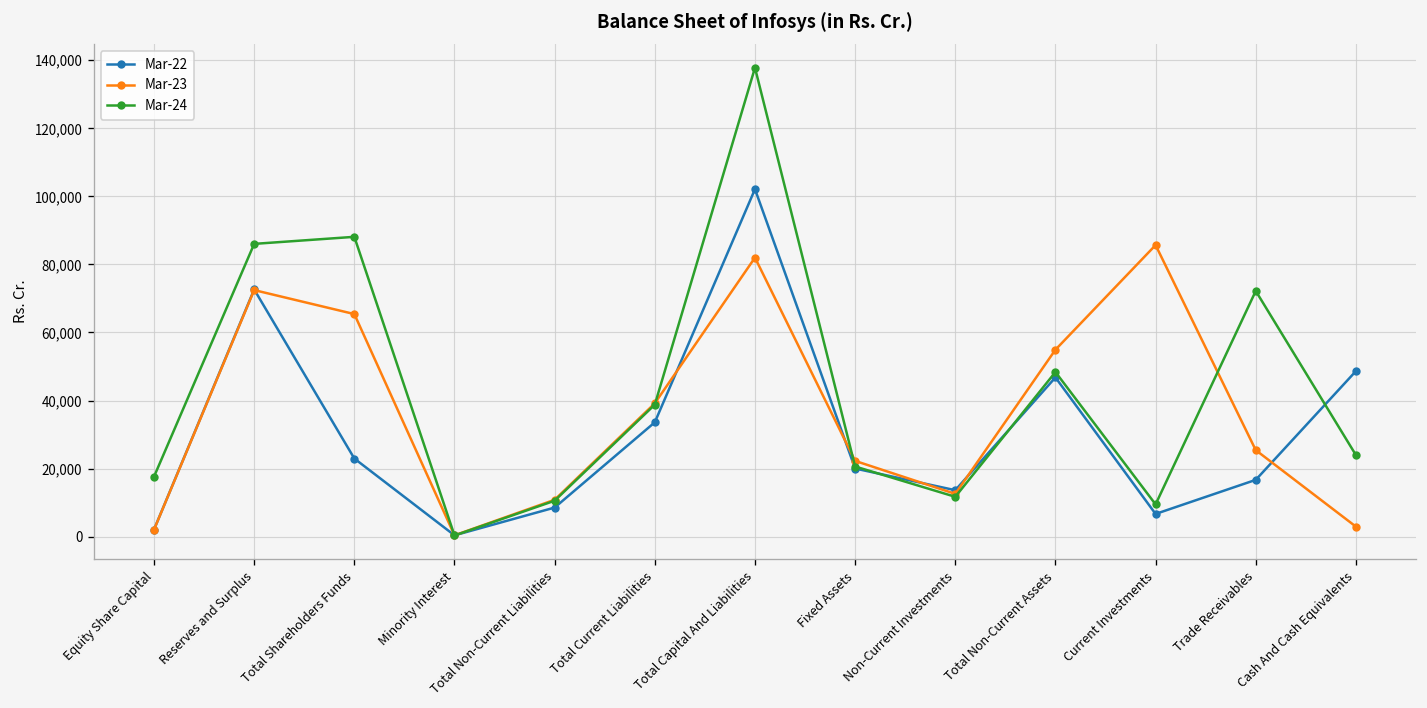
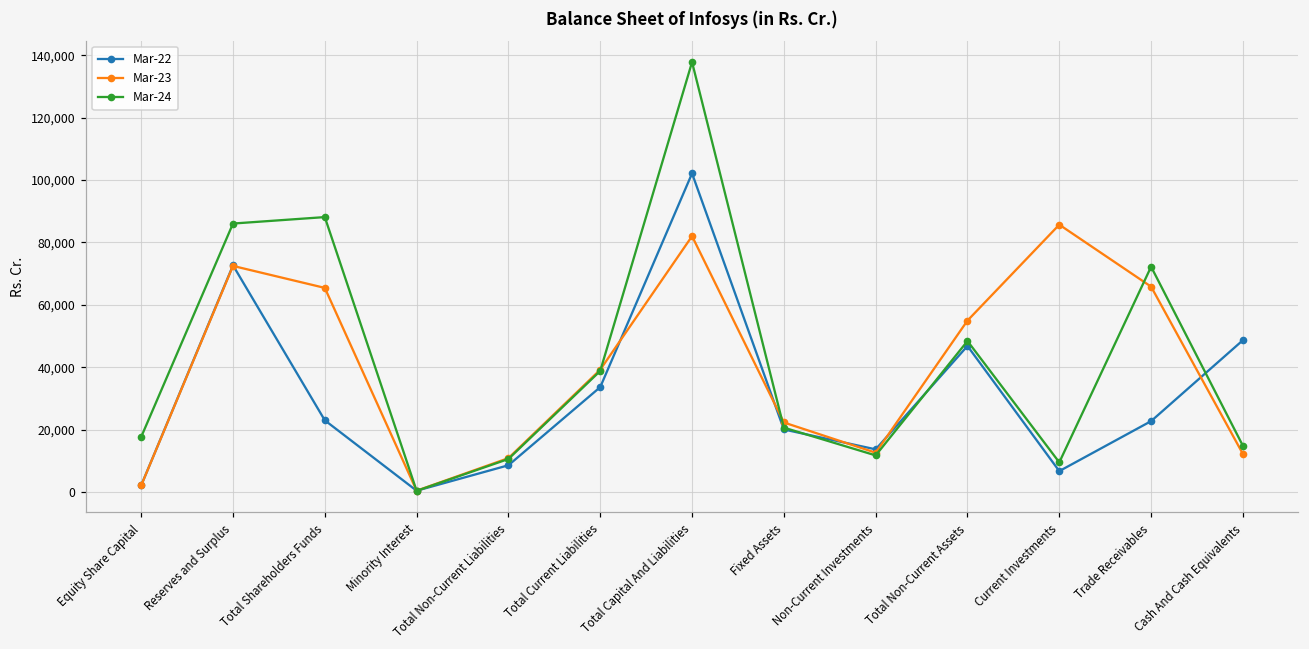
Mar-22, Trade Receivables: 17,000 -> 23,000
Mar-23, Trade Receivables: 25,000 -> 66,000
Mar-23, Cash And Cash Equivalents: 3,000 -> 12,000
Mar-24, Cash And Cash Equivalents: 24,000 -> 15,000
